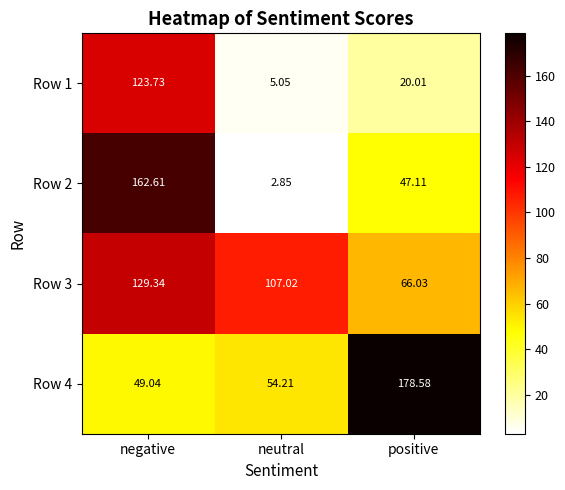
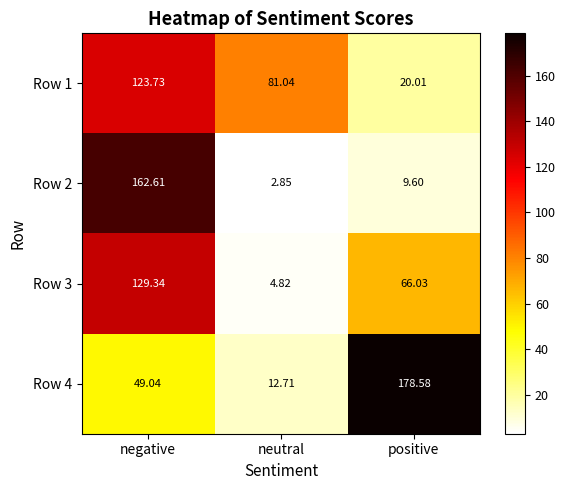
Row 1, neutral: 5.05 -> 81.04
Row 2, positive: 47.11 -> 9.60
Row 3, neutral: 107.02 -> 4.82
Row 4, neutral: 54.21 -> 12.71
